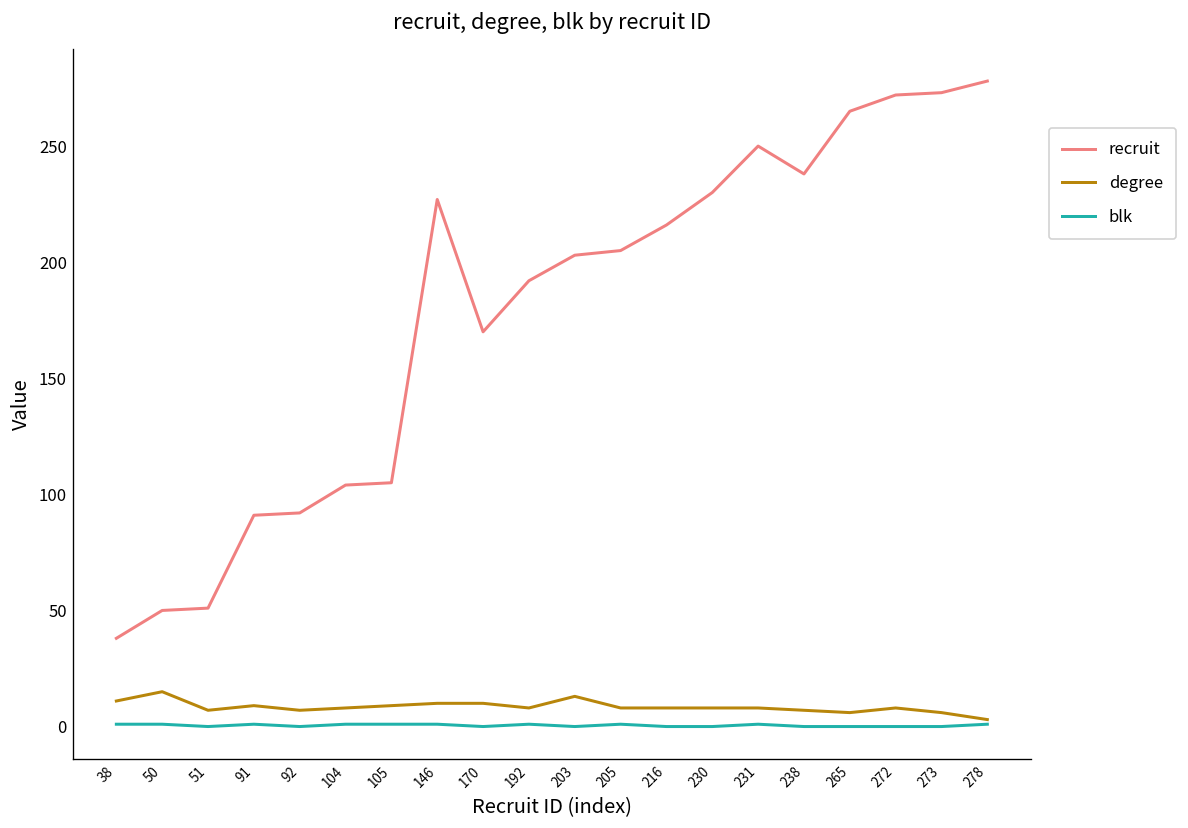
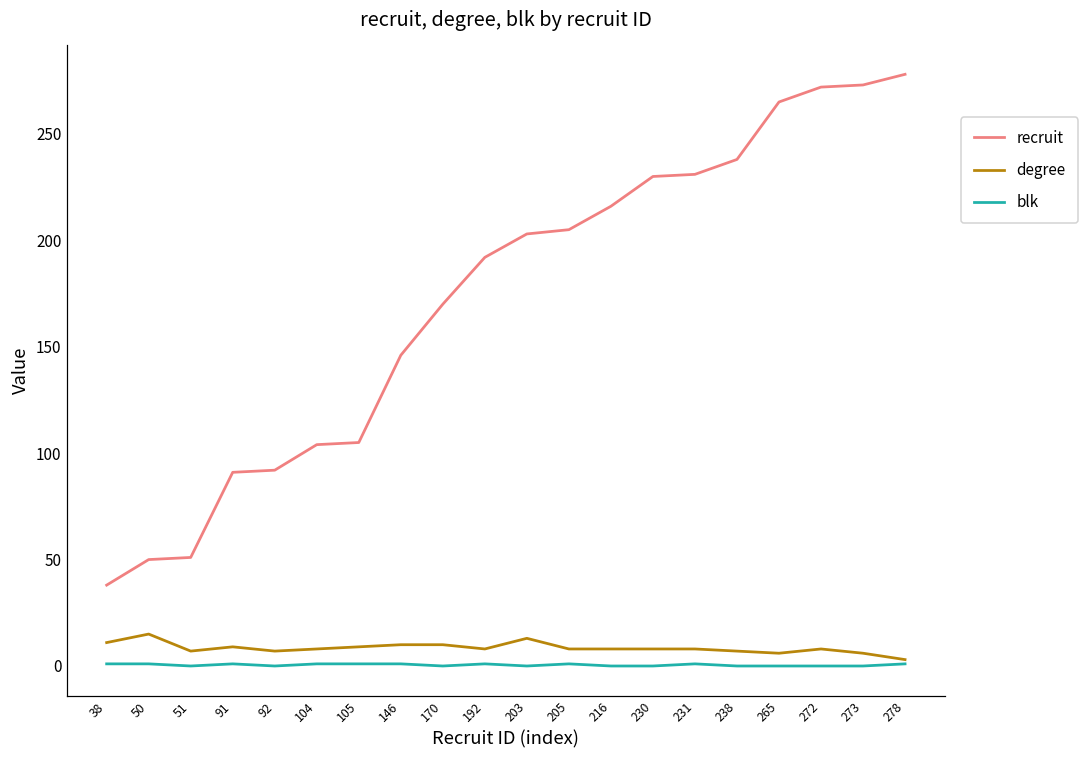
recruit, 146: 227 -> 146
recruit, 231: 250 -> 231
